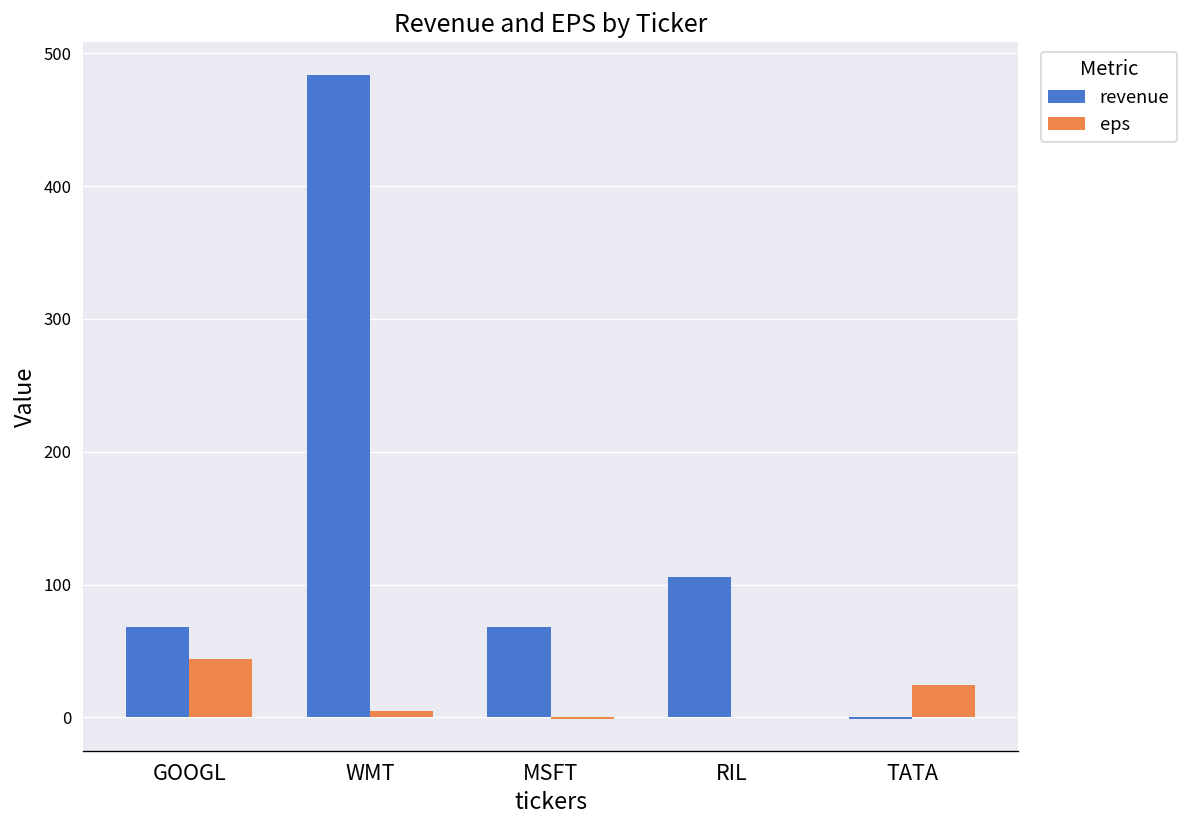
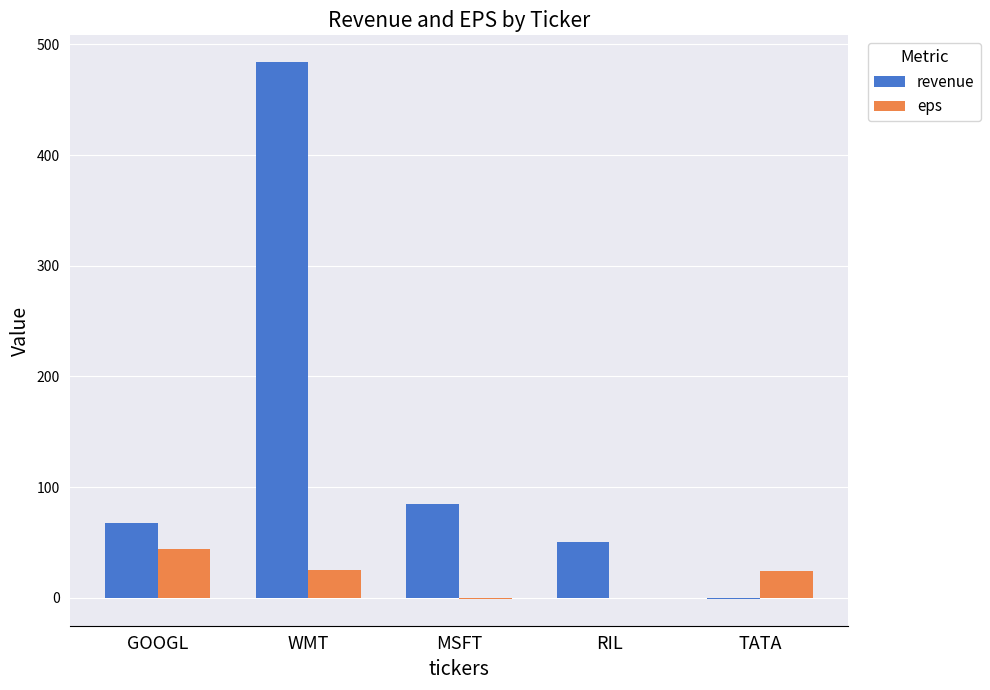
eps, WMT: 5 -> 25
revenue, MSFT: 68 -> 85
revenue, RIL: 106 -> 50
